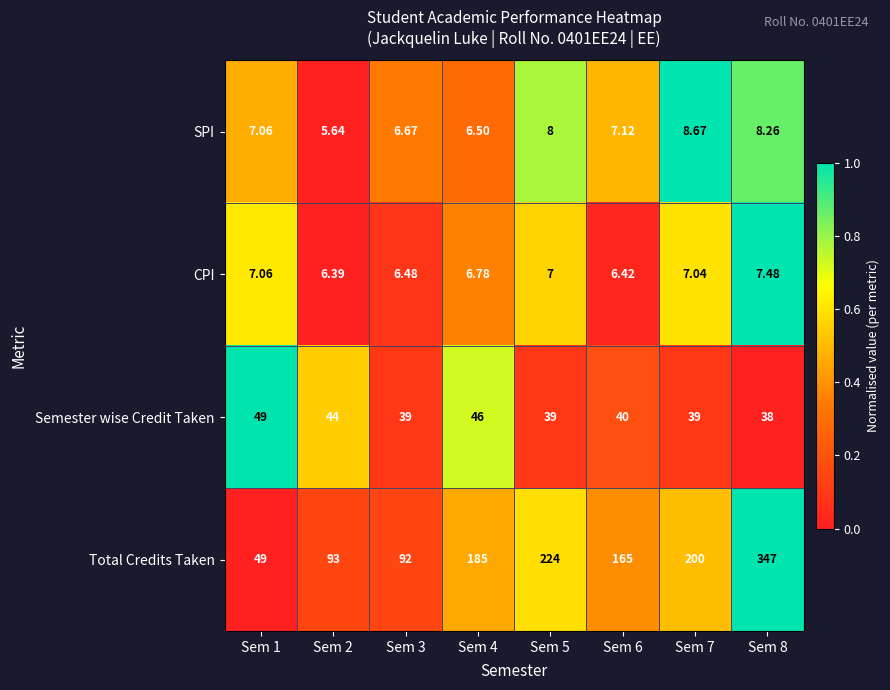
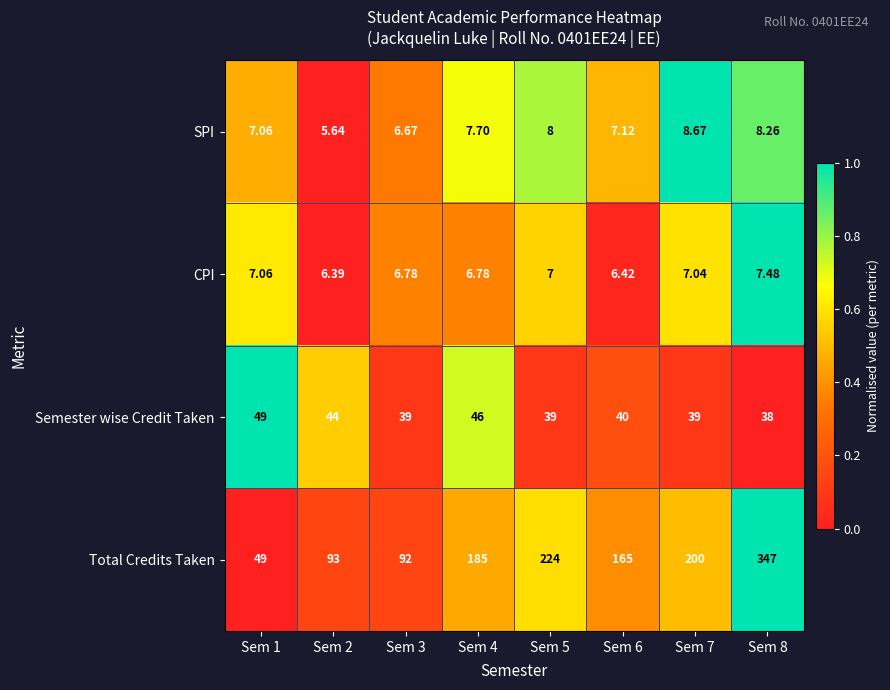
SPI, Sem 4: 6.50 -> 7.70
CPI, Sem 3: 6.48 -> 6.78
